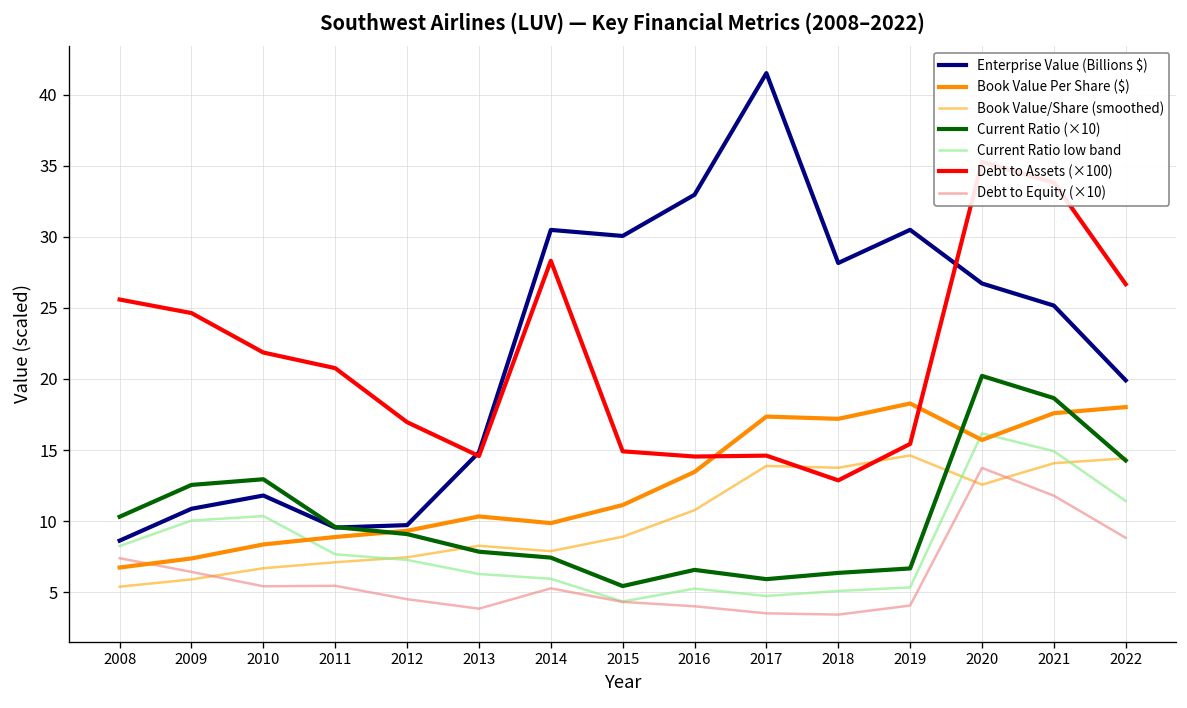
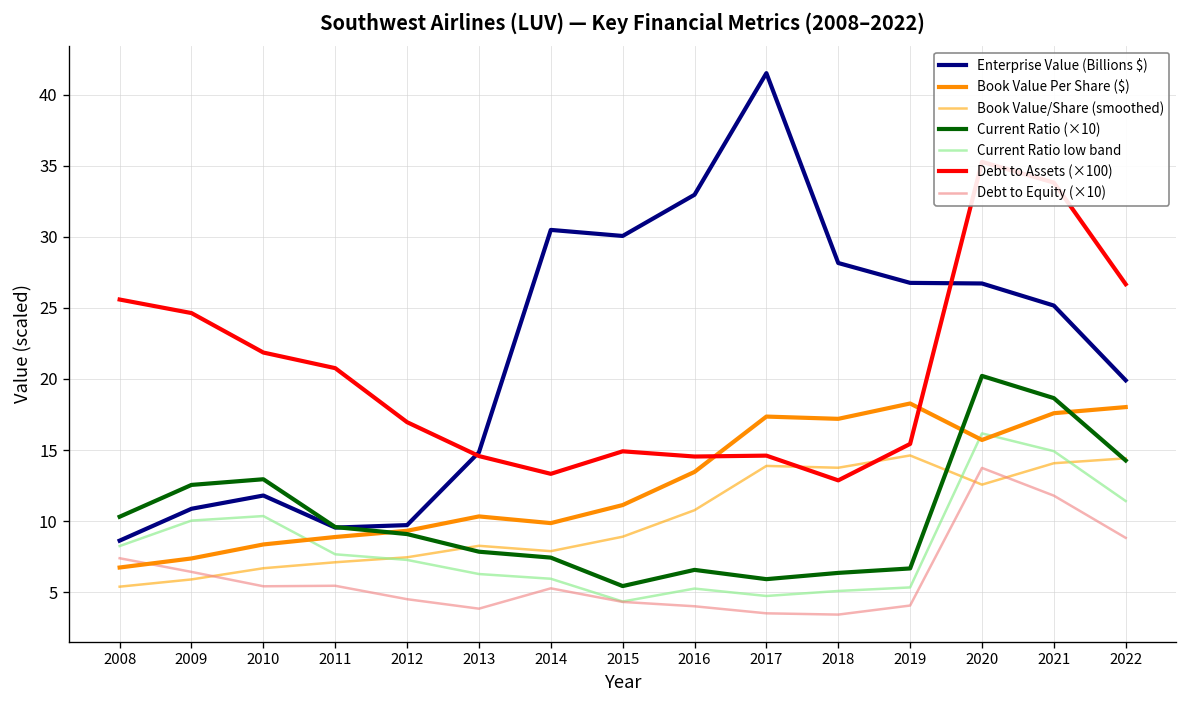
Debt to Assets (×100), 2014: 28.3 -> 13.3
Enterprise Value (Billions $), 2019: 30.5 -> 26.8
